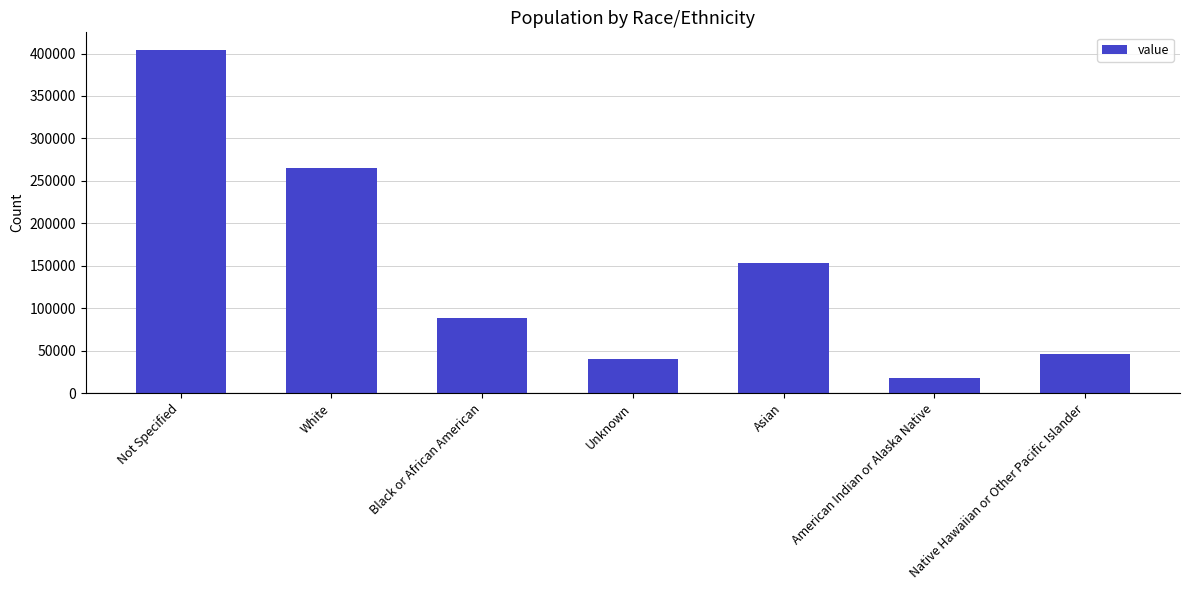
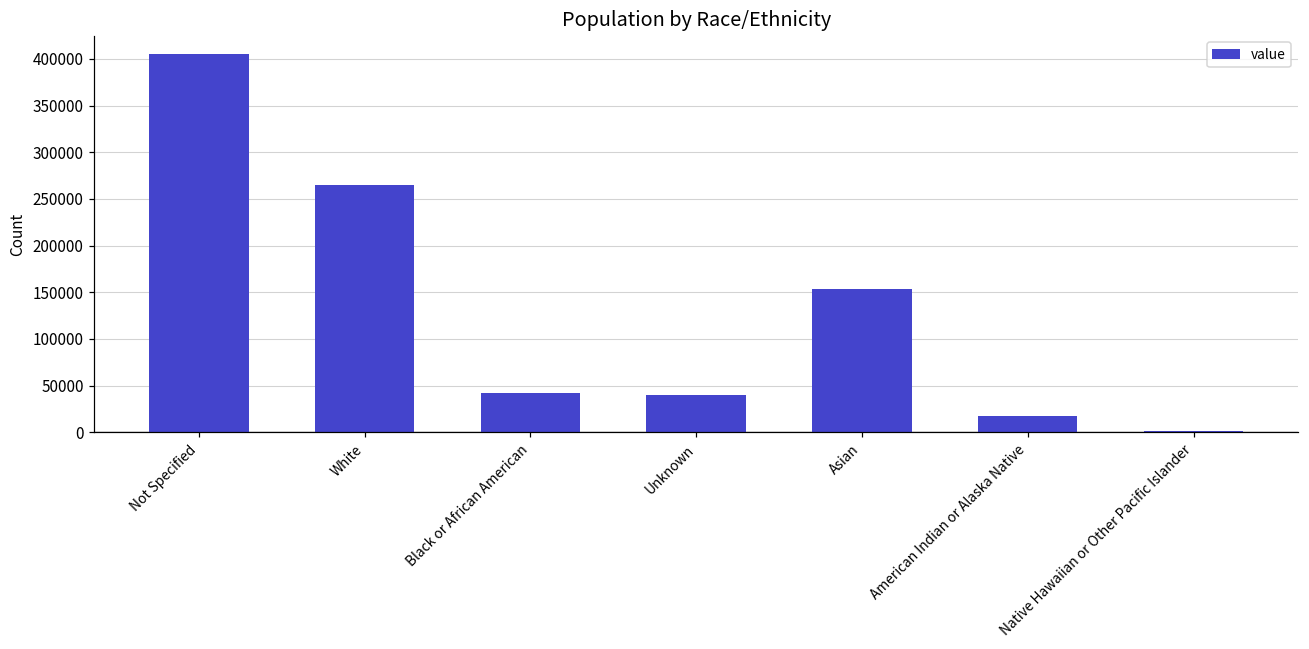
Black or African American: 90000 -> 40000
Native Hawaiian or Other Pacific Islander: 50000 -> 0
